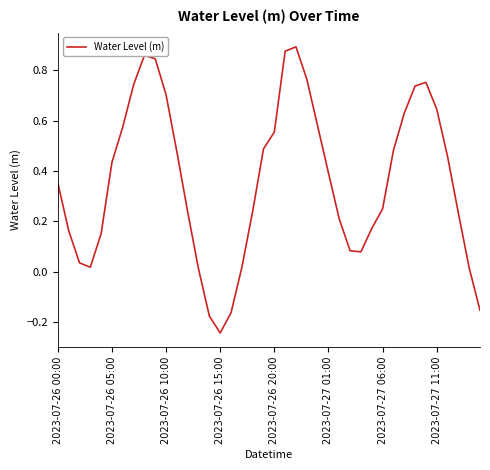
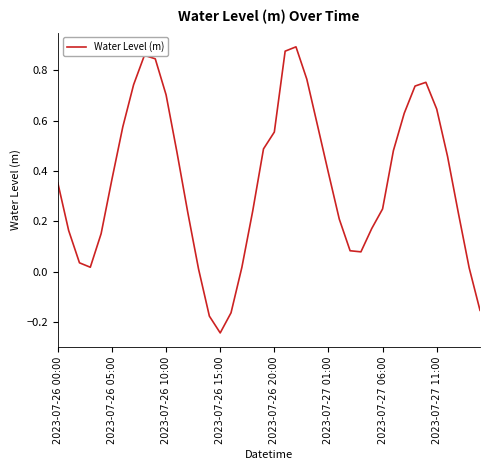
2023-07-26 05:00: 0.43 -> 0.37
